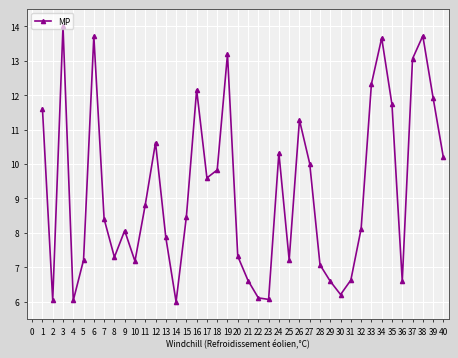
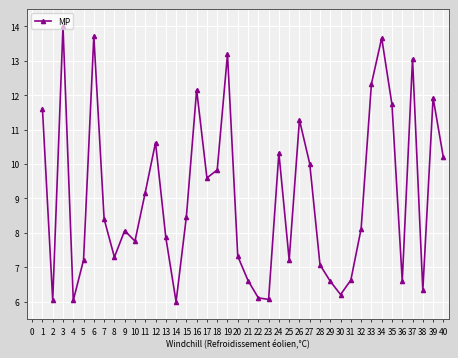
10: 7.2 -> 7.8
11: 8.8 -> 9.2
38: 13.7 -> 6.3
